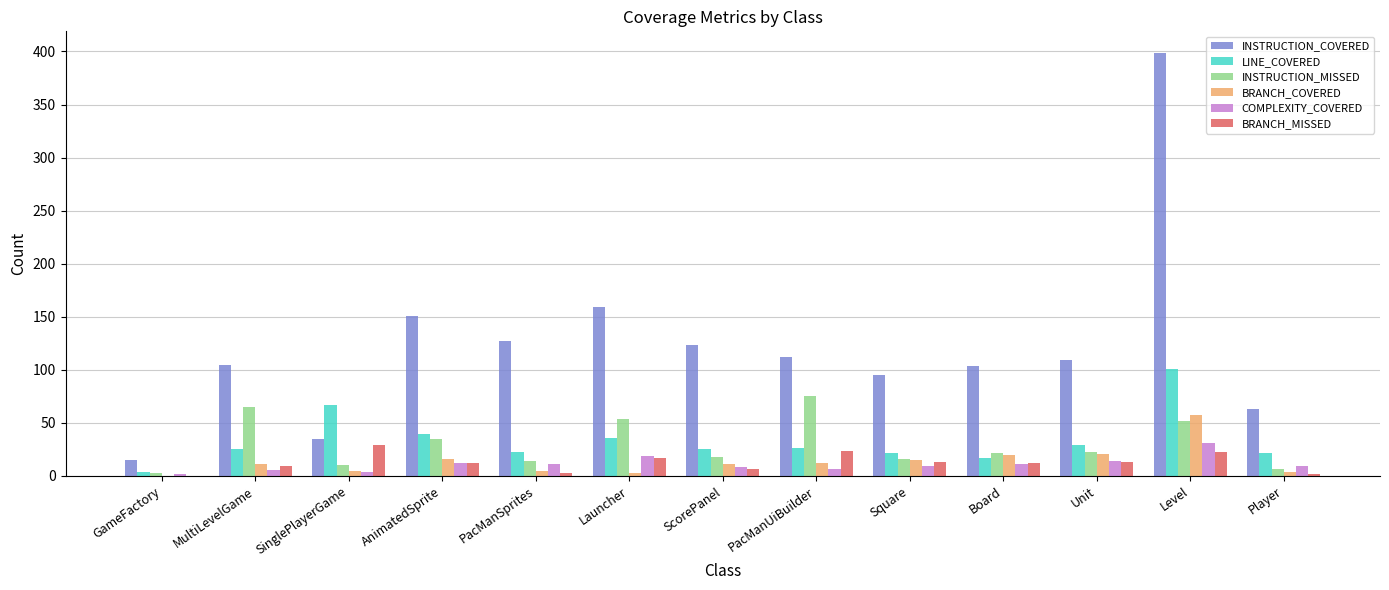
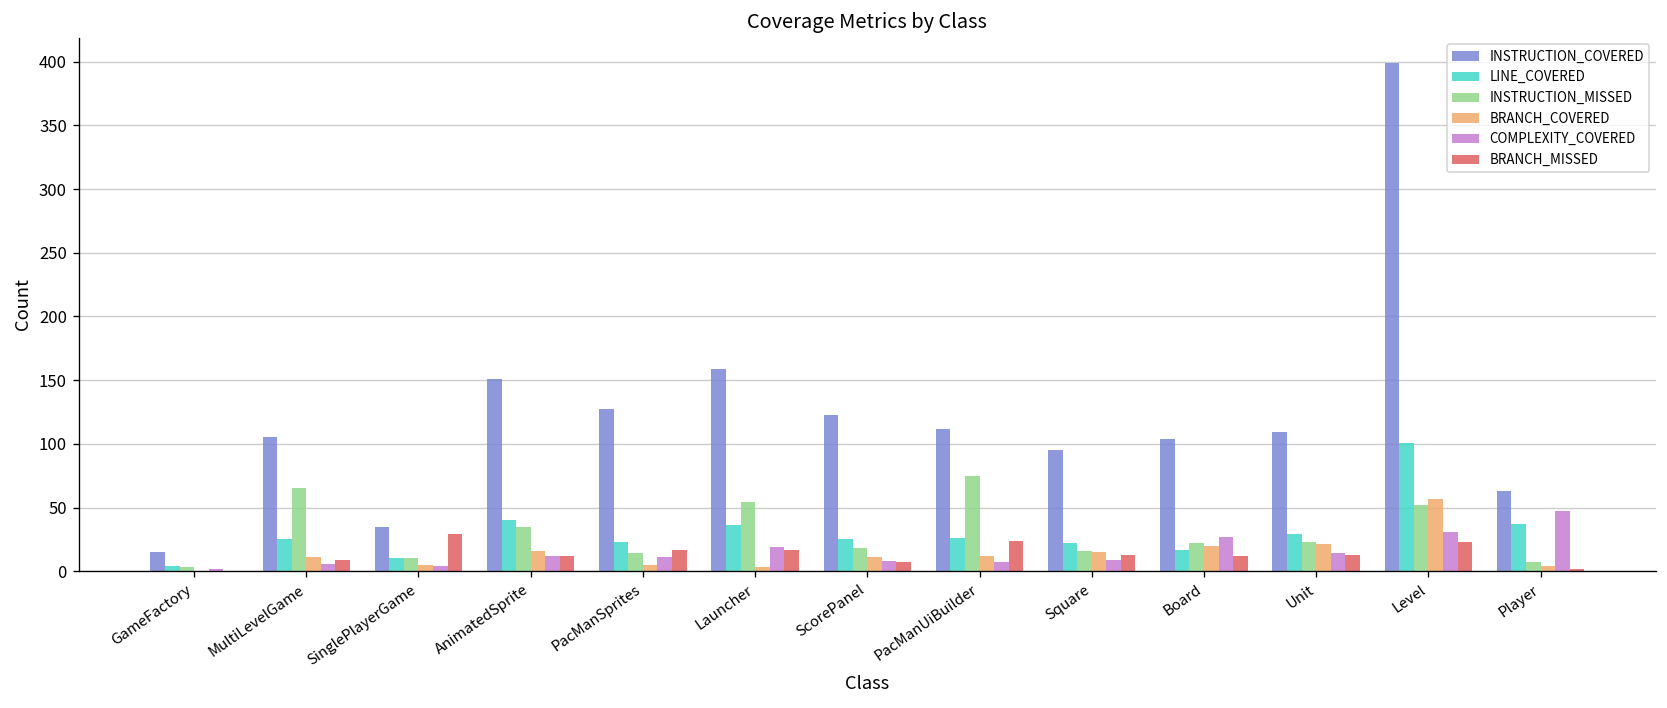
LINE_COVERED, SinglePlayerGame: 67 -> 10
BRANCH_MISSED, PacManSprites: 3 -> 17
COMPLEXITY_COVERED, Board: 11 -> 27
LINE_COVERED, Player: 22 -> 37
COMPLEXITY_COVERED, Player: 9 -> 47
